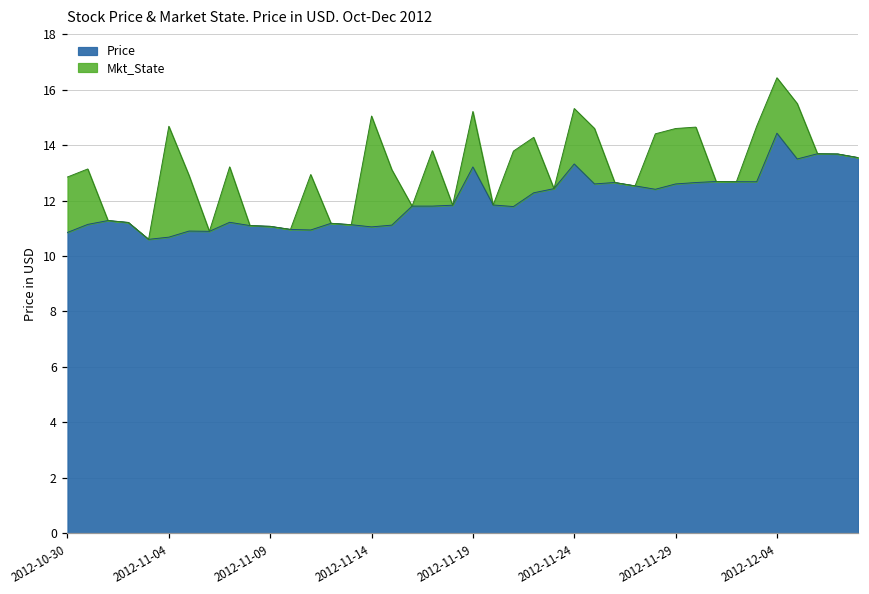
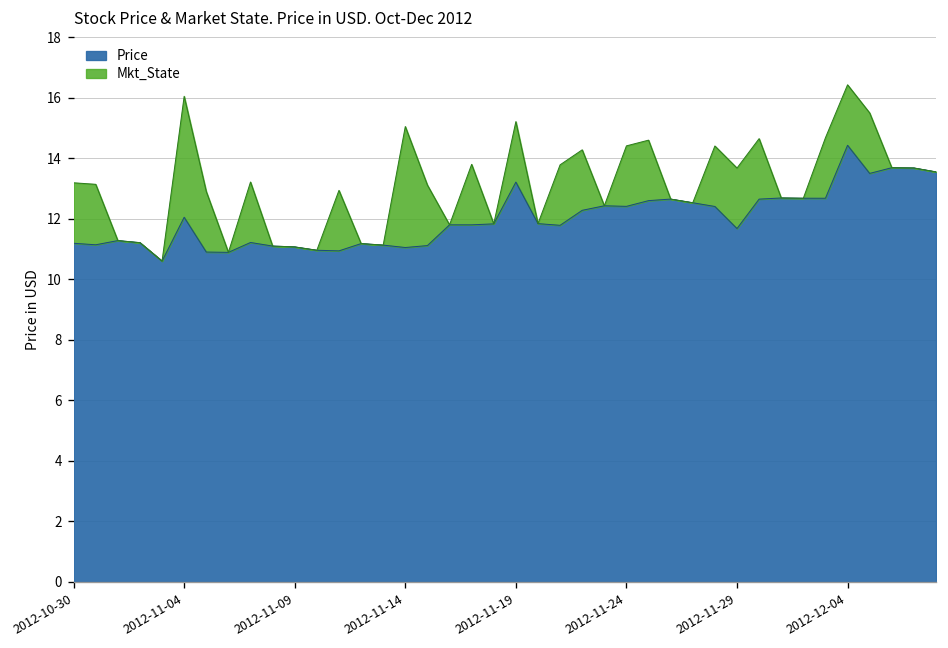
Price, 2012-10-30: 10.9 -> 11.2
Price, 2012-11-04: 10.7 -> 12.1
Price, 2012-11-24: 13.3 -> 12.4
Price, 2012-11-29: 12.6 -> 11.7
